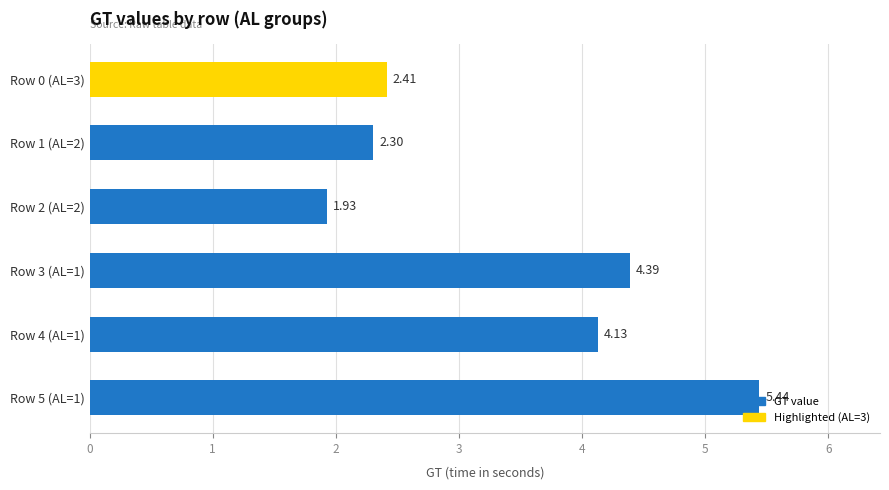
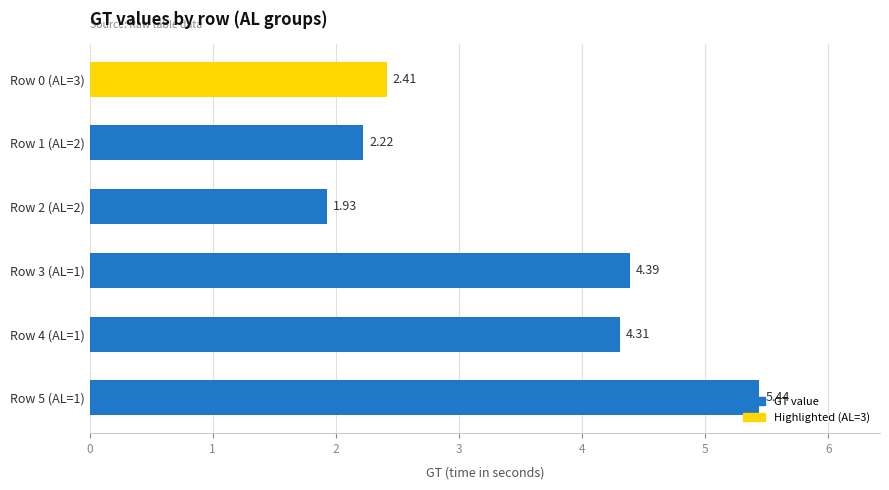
Row 1 (AL=2): 2.30 -> 2.22
Row 4 (AL=1): 4.13 -> 4.31
